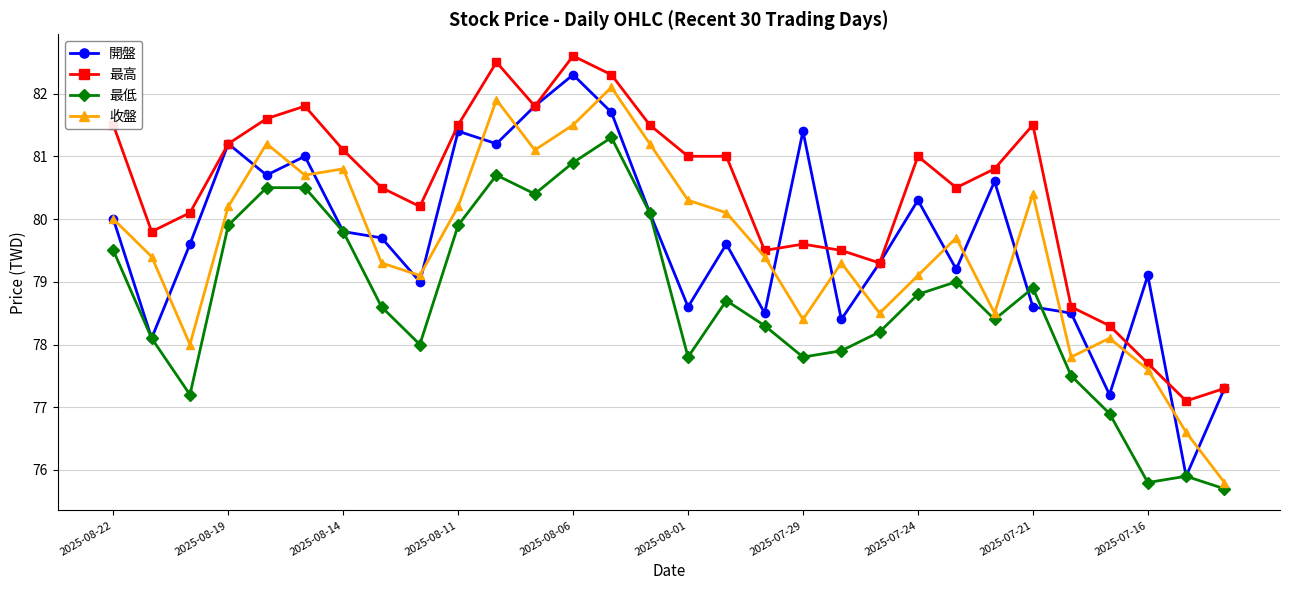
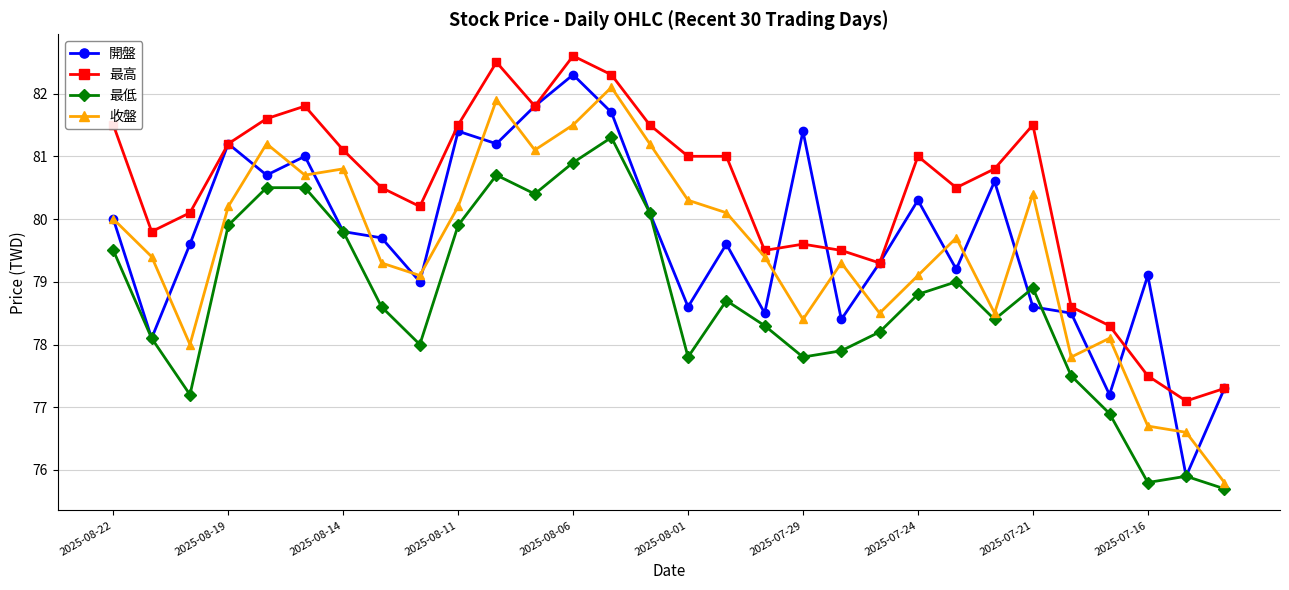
最高, 2025-07-16: 77.7 -> 77.5
收盤, 2025-07-16: 77.6 -> 76.7
